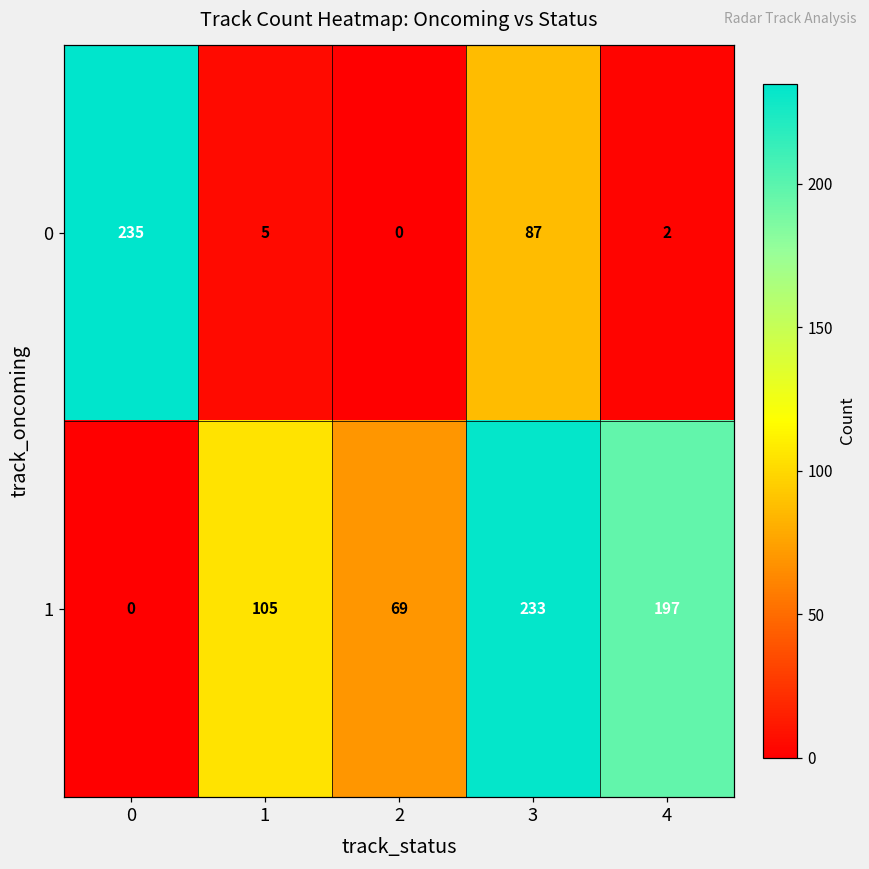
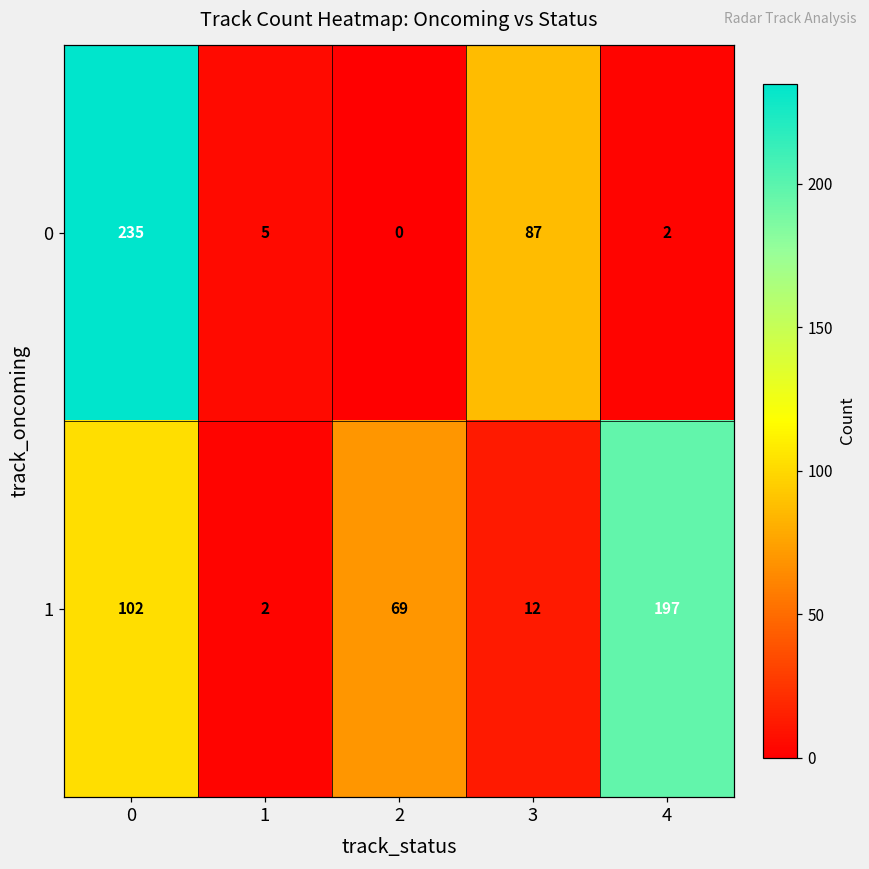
1, 0: 0 -> 102
1, 1: 105 -> 2
1, 3: 233 -> 12
